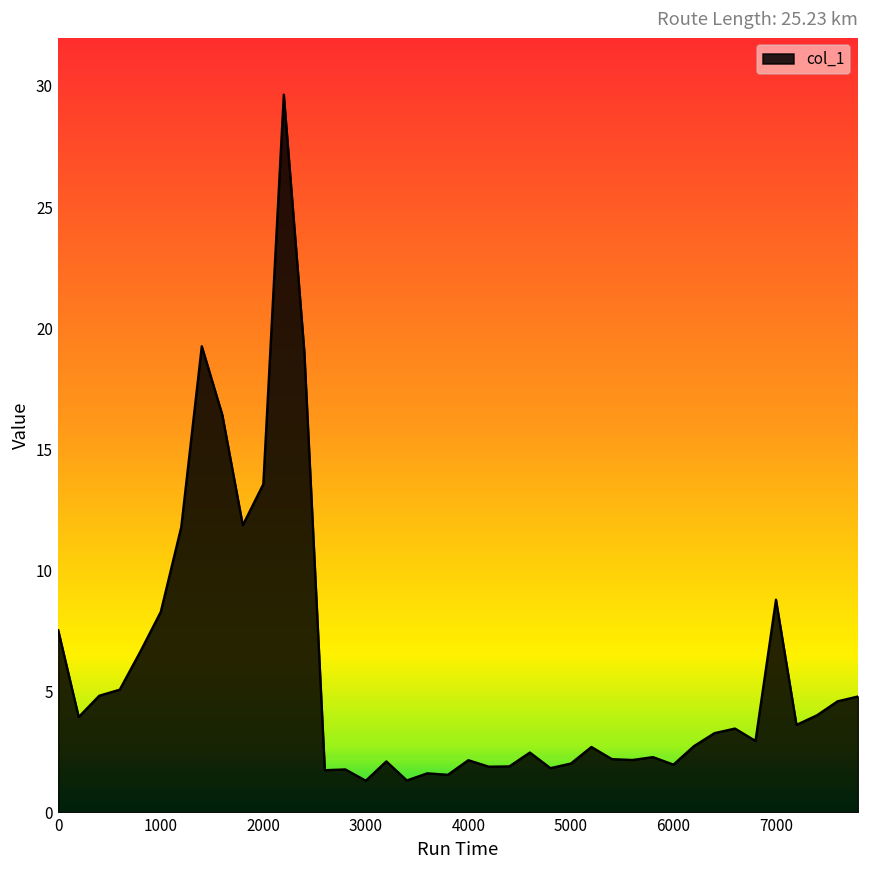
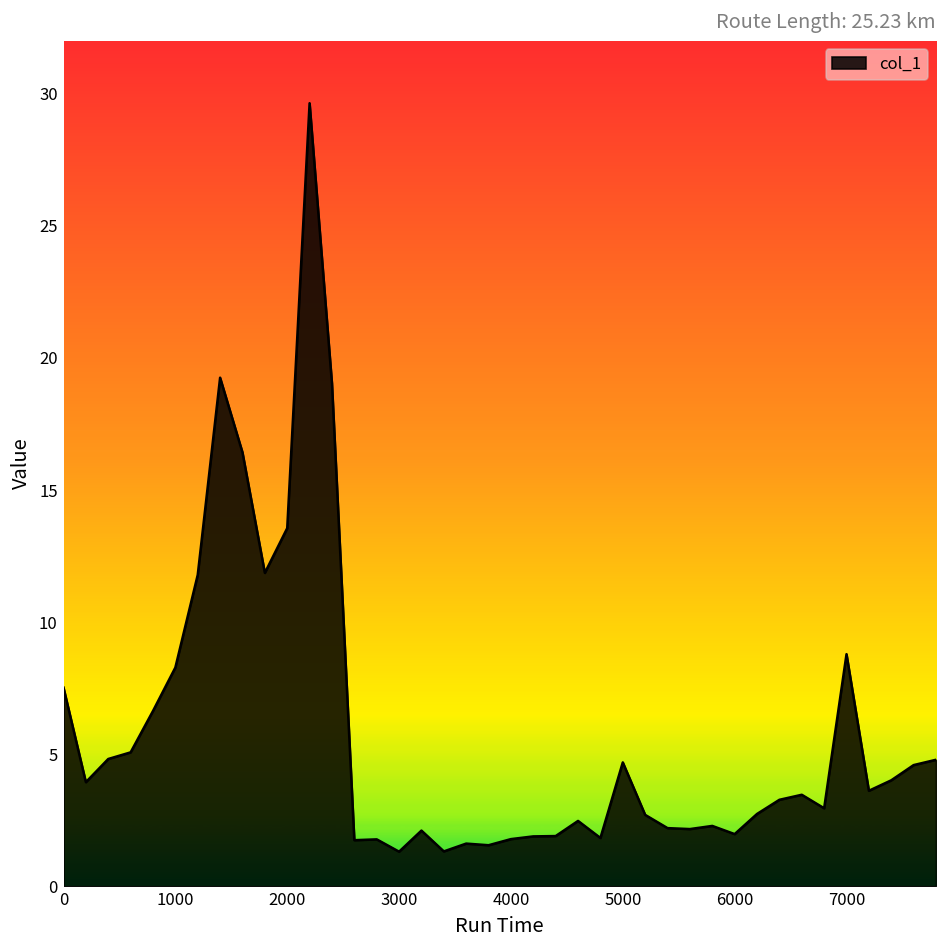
4000: 2.2 -> 1.8
5000: 2.0 -> 4.7
